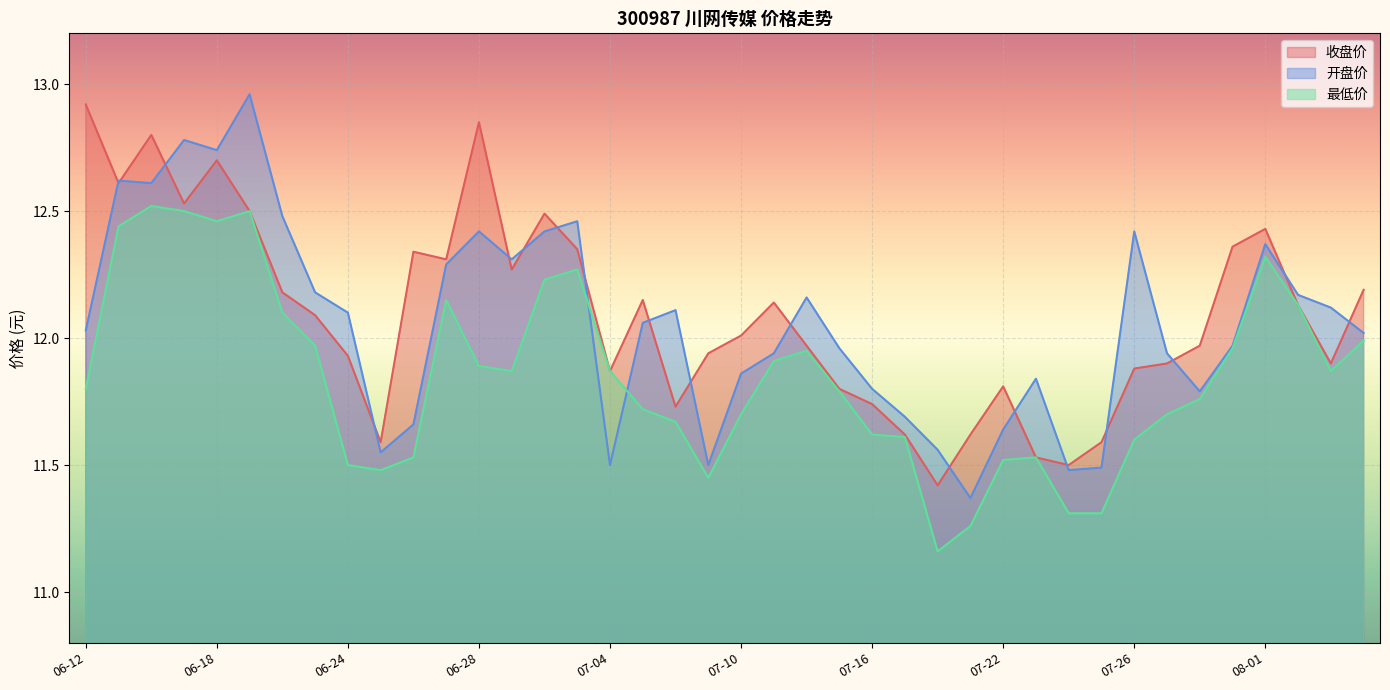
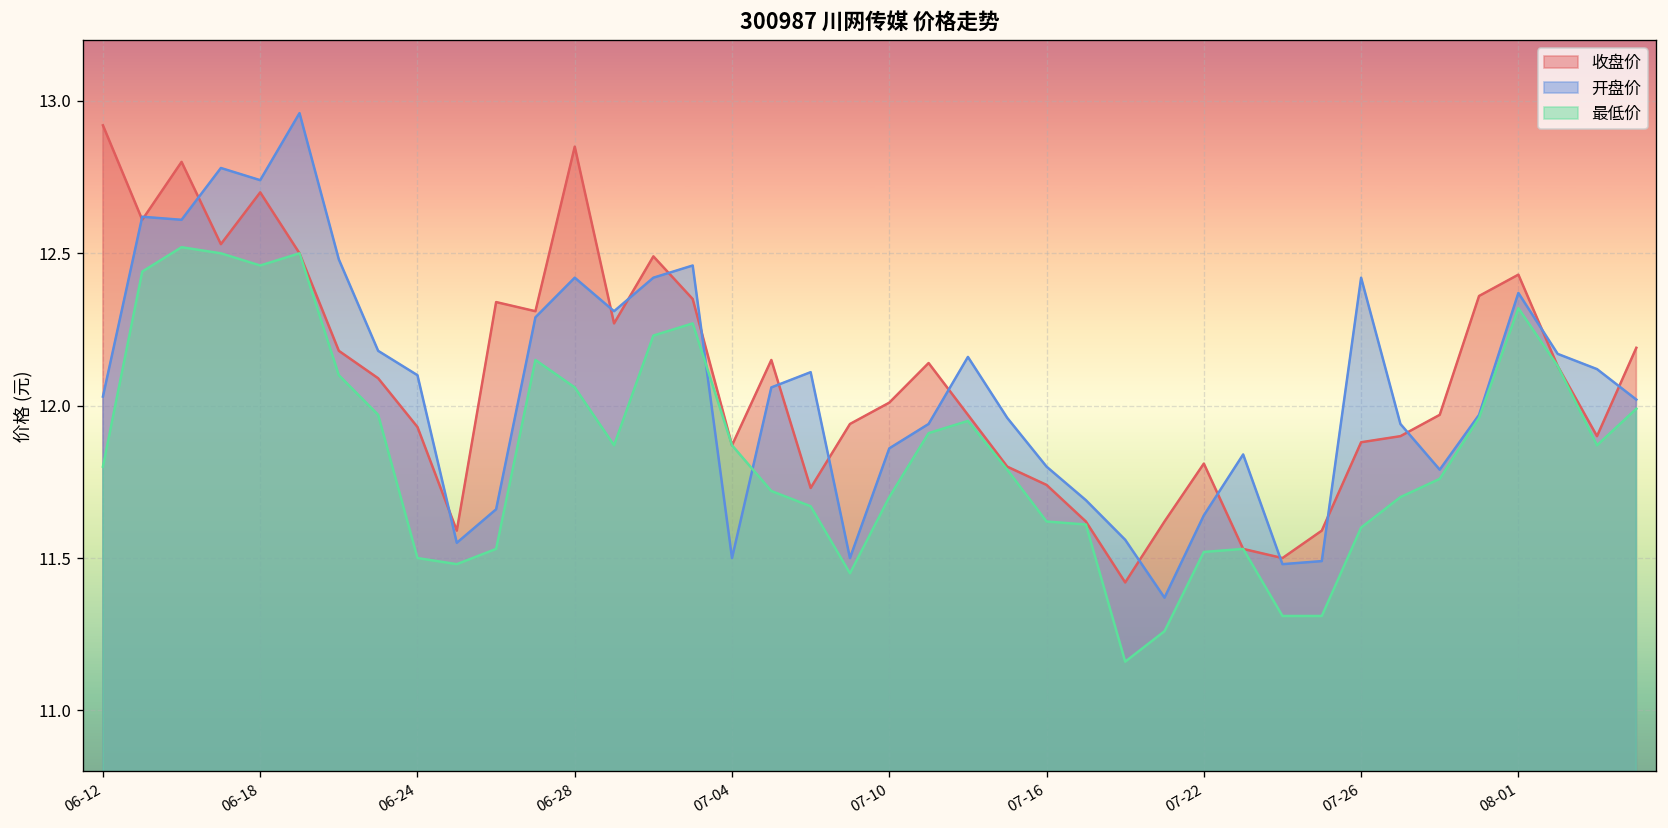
最低价, 06-28: 11.89 -> 12.06
